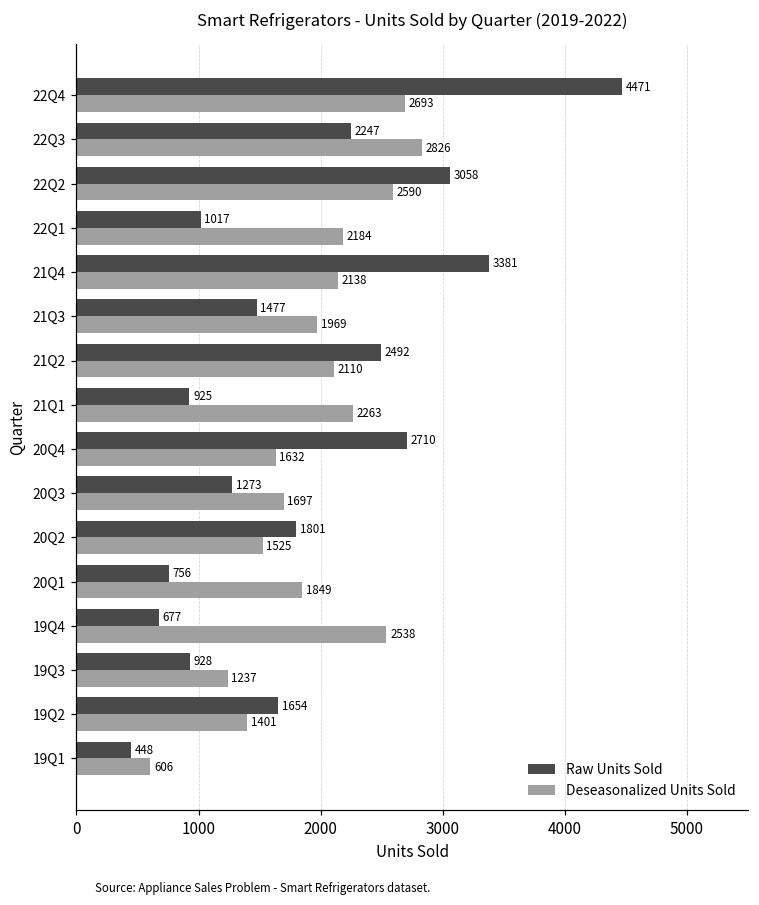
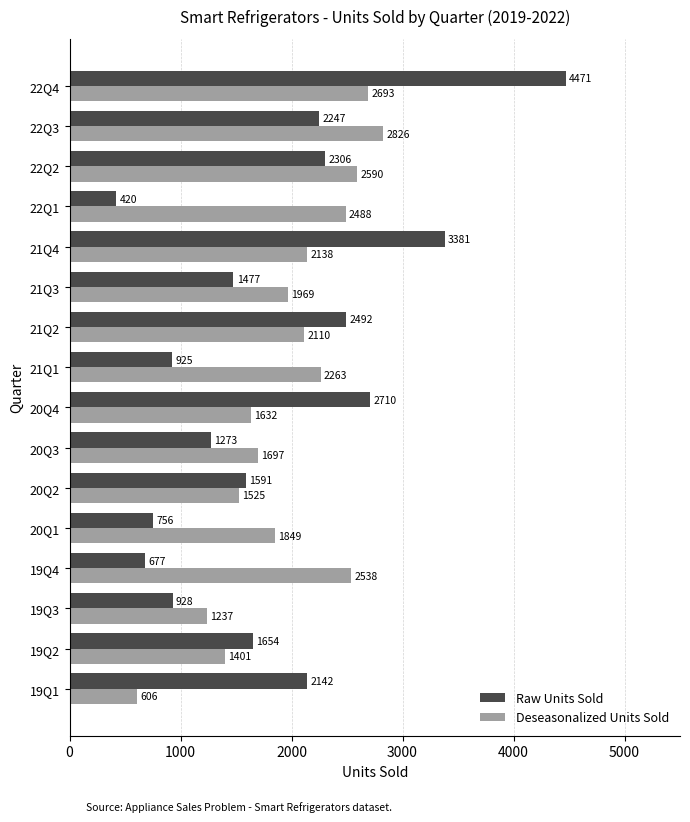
Raw Units Sold, 22Q2: 3058 -> 2306
Raw Units Sold, 22Q1: 1017 -> 420
Deseasonalized Units Sold, 22Q1: 2184 -> 2488
Raw Units Sold, 20Q2: 1801 -> 1591
Raw Units Sold, 19Q1: 448 -> 2142
